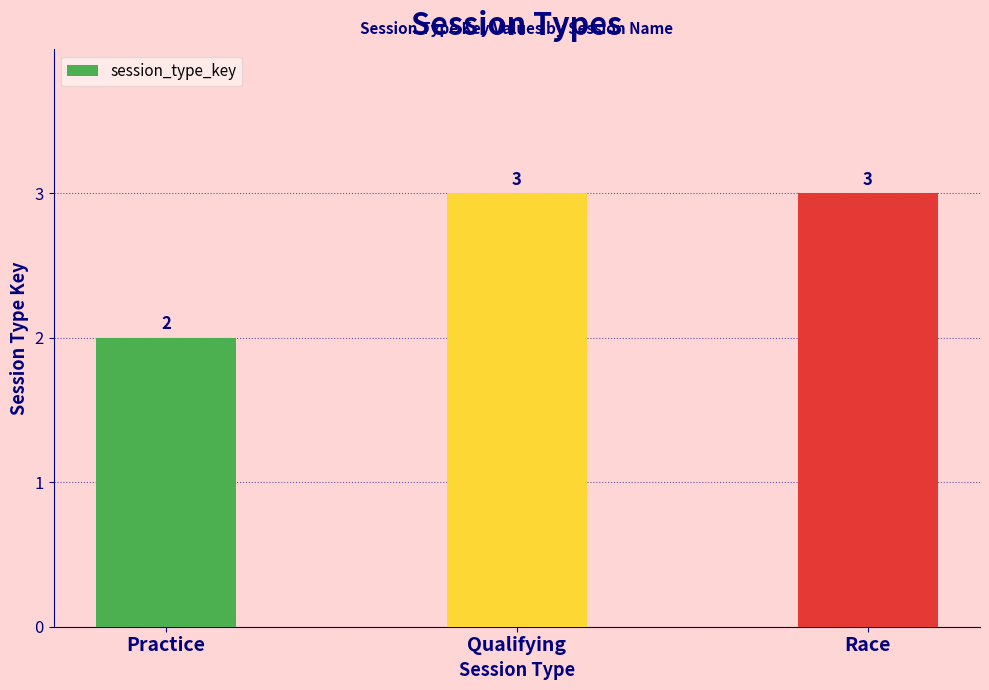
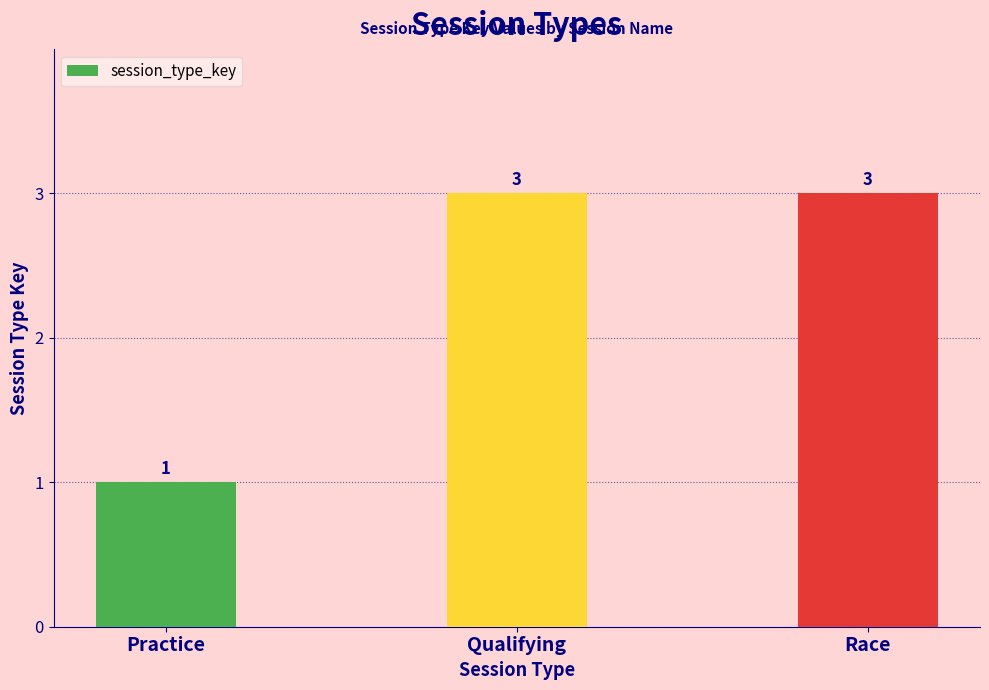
Practice: 2 -> 1
